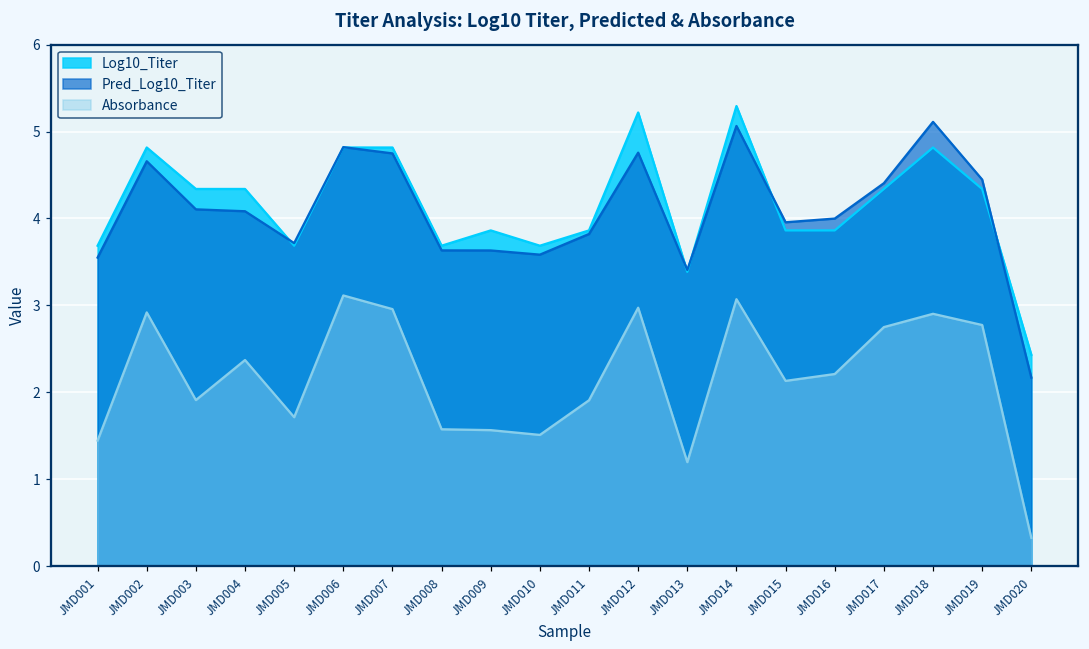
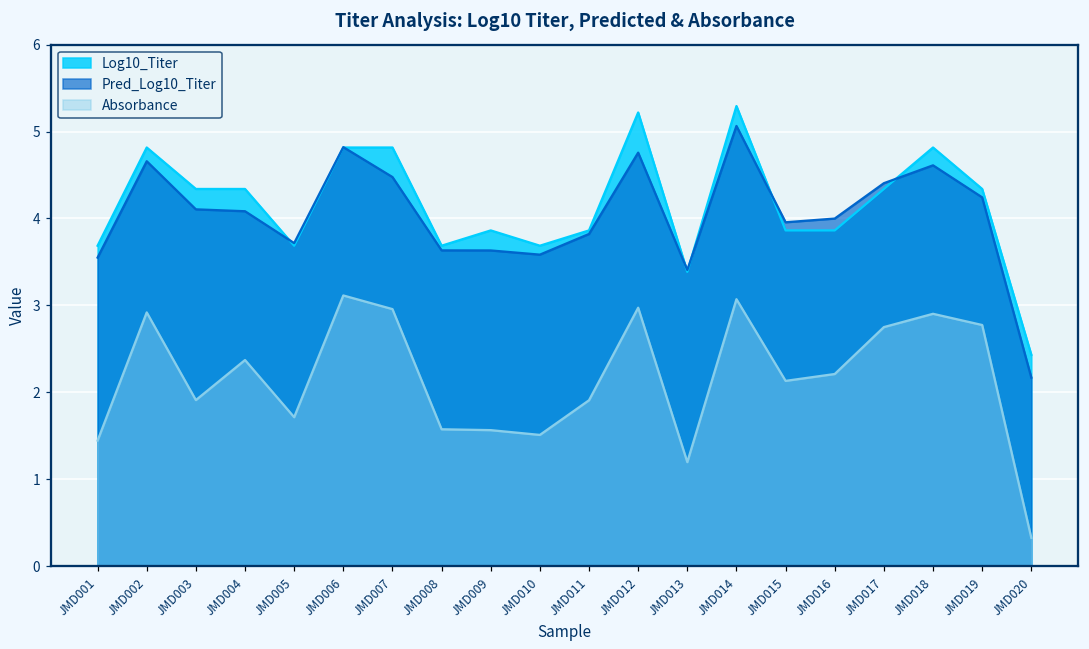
Pred_Log10_Titer, JMD007: 4.7 -> 4.5
Pred_Log10_Titer, JMD018: 5.1 -> 4.6
Pred_Log10_Titer, JMD019: 4.4 -> 4.2
